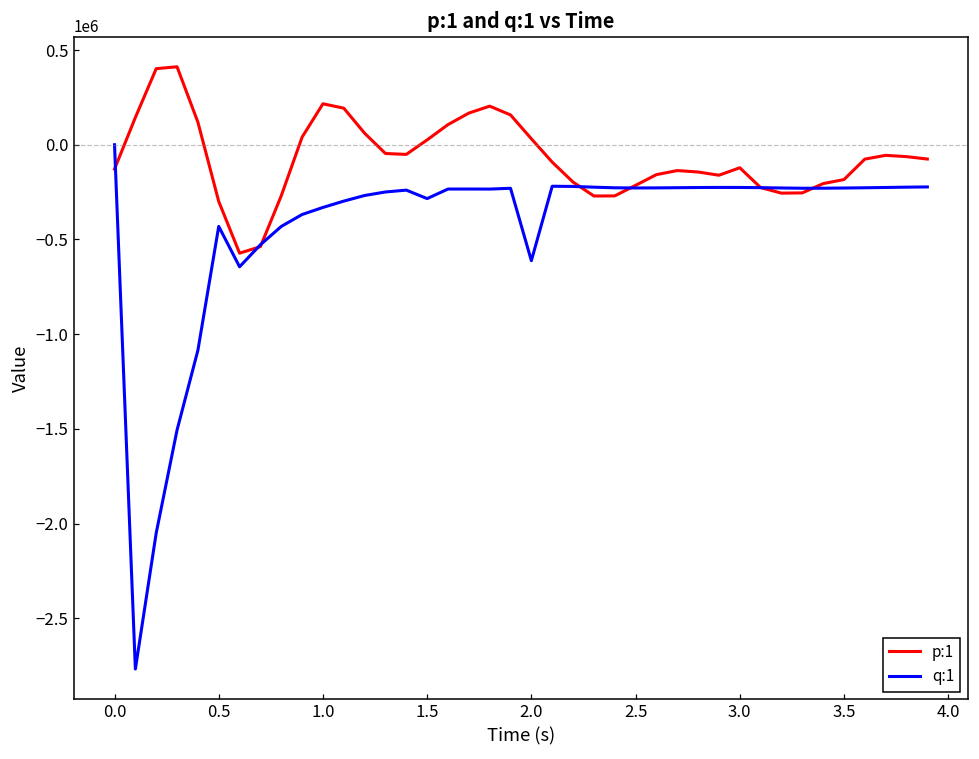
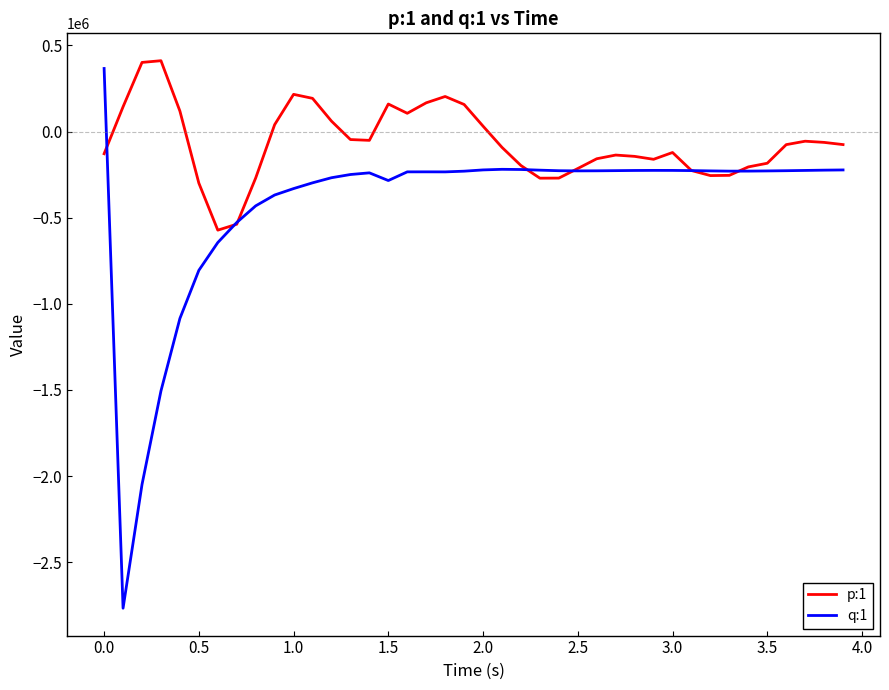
q:1, 0.0: 0 -> 370000
q:1, 0.5: -430000 -> -810000
p:1, 1.5: 30000 -> 160000
q:1, 2.0: -610000 -> -220000
